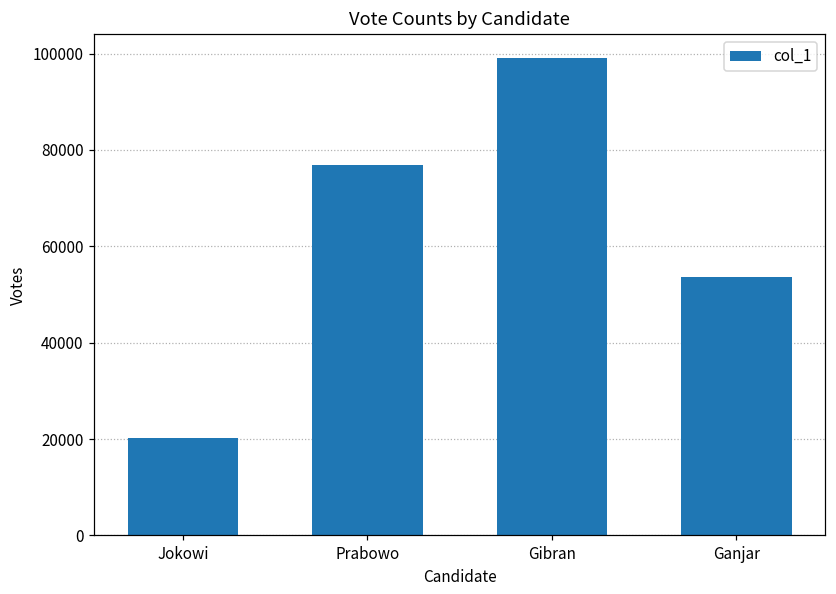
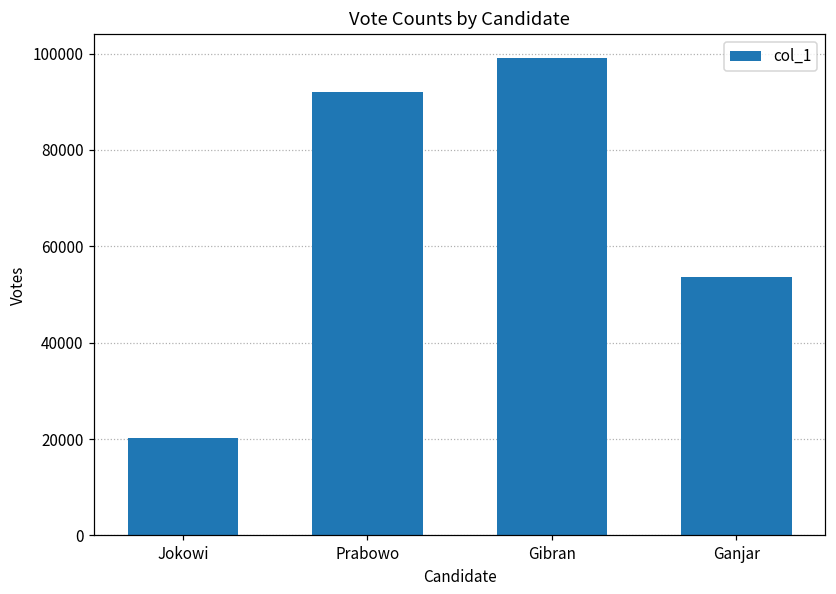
Prabowo: 77000 -> 92000
